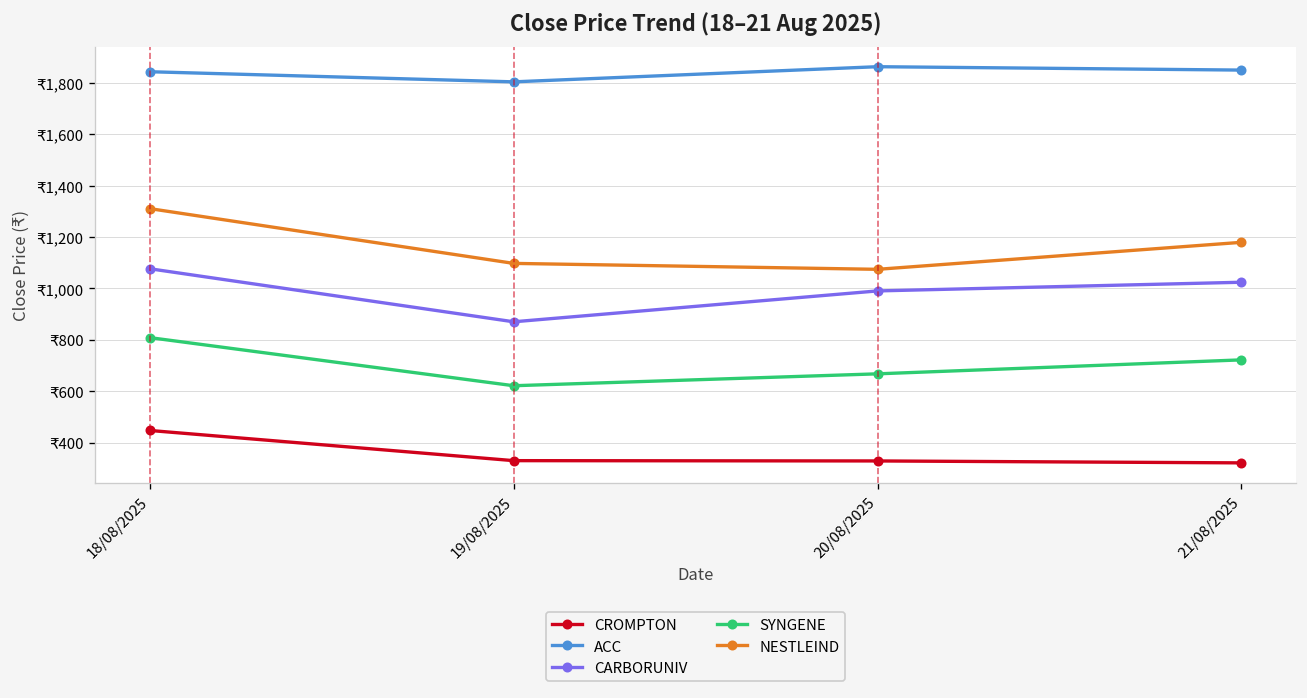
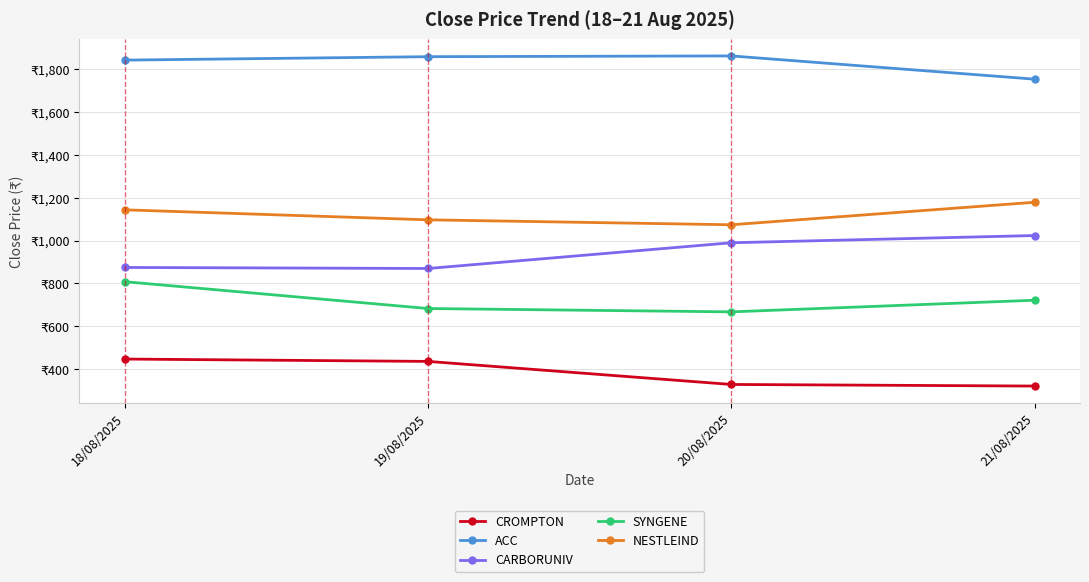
CARBORUNIV, 18/08/2025: ₹1,080 -> ₹870
NESTLEIND, 18/08/2025: ₹1,310 -> ₹1,140
CROMPTON, 19/08/2025: ₹330 -> ₹440
ACC, 19/08/2025: ₹1,800 -> ₹1,860
SYNGENE, 19/08/2025: ₹620 -> ₹680
ACC, 21/08/2025: ₹1,850 -> ₹1,750
